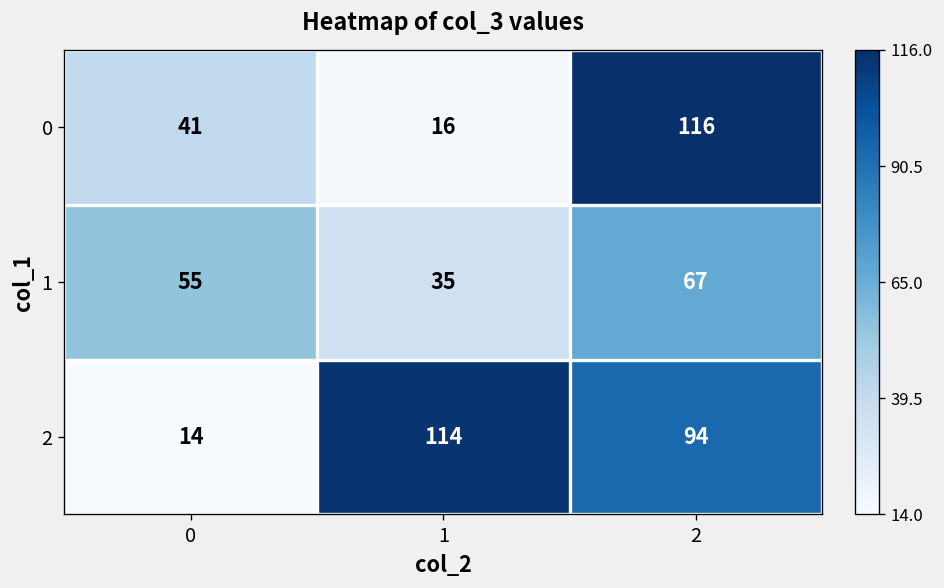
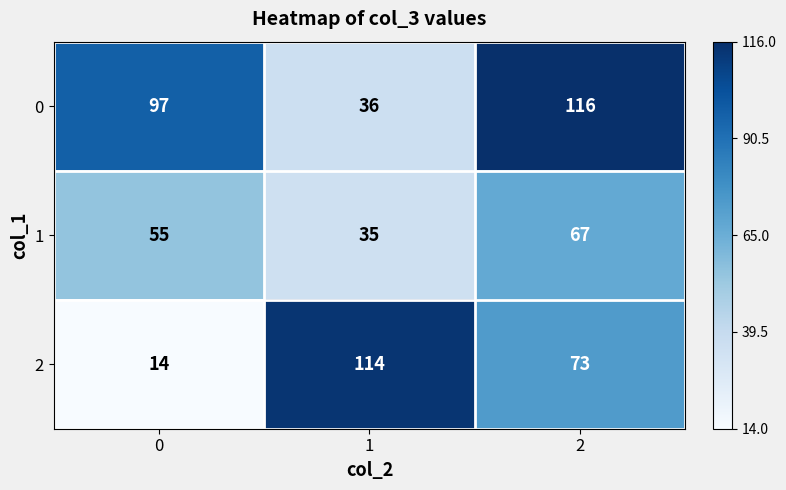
0, 0: 41 -> 97
0, 1: 16 -> 36
2, 2: 94 -> 73
